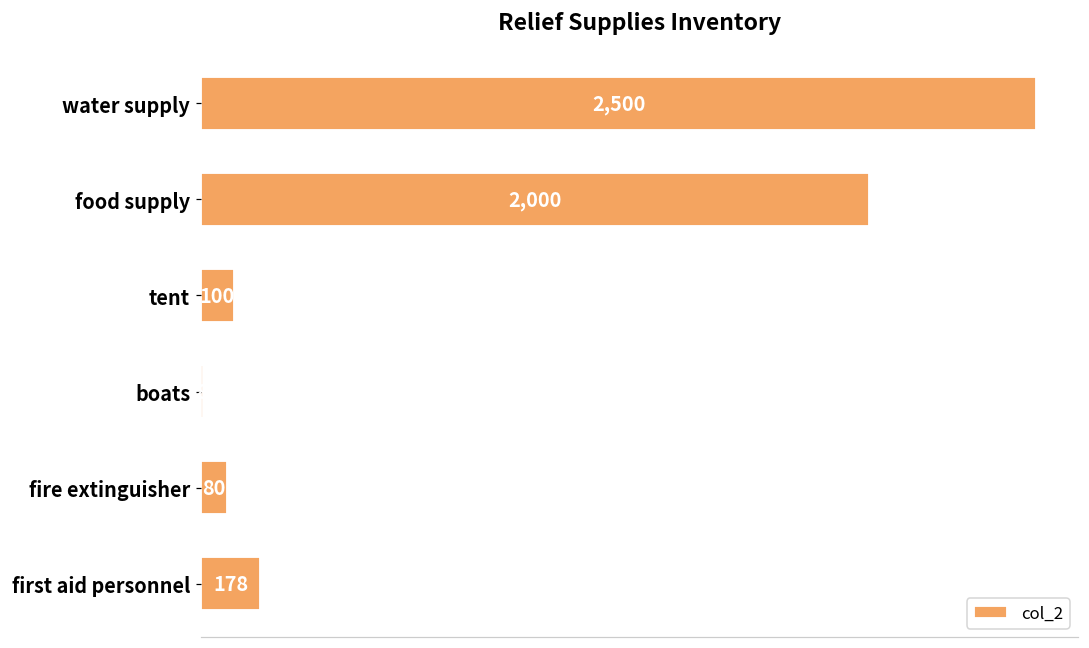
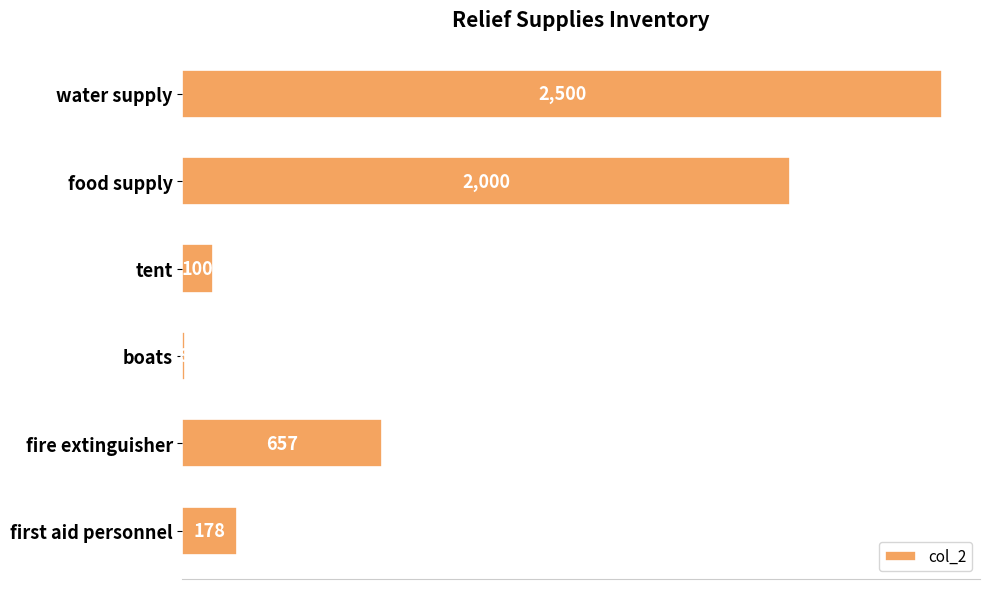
fire extinguisher: 80 -> 657
